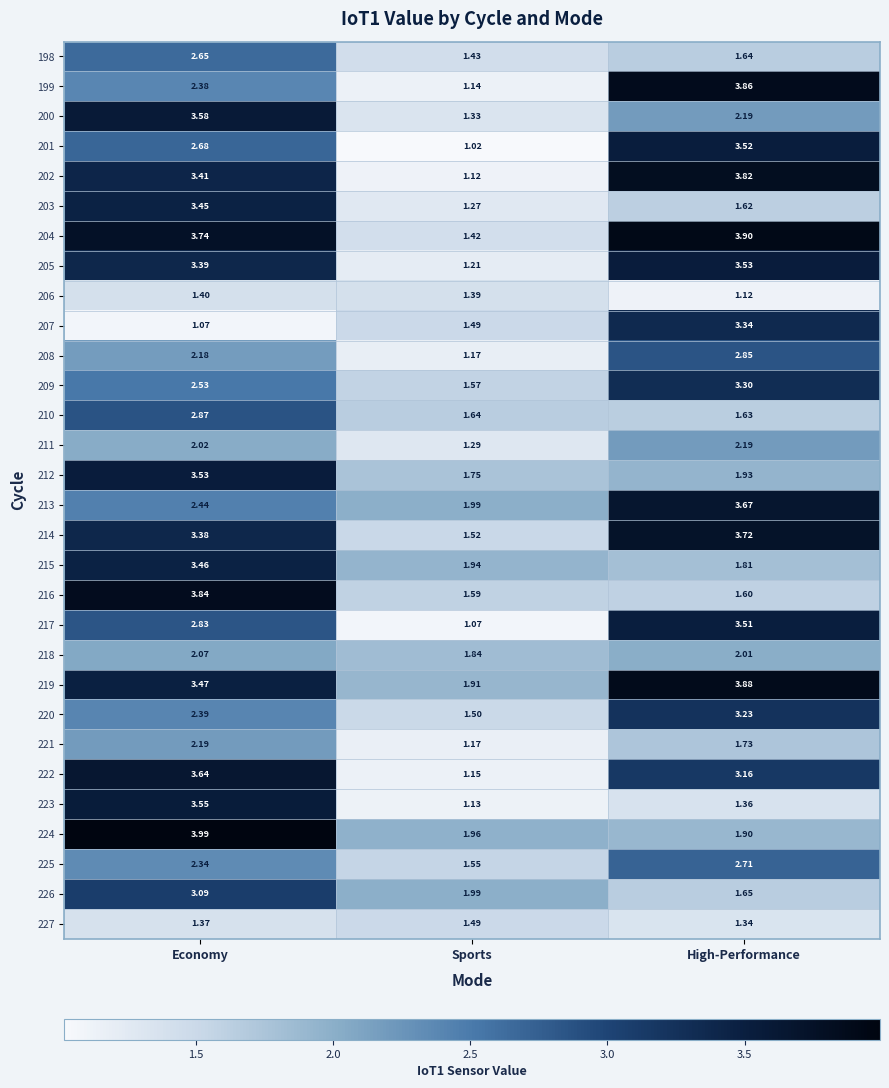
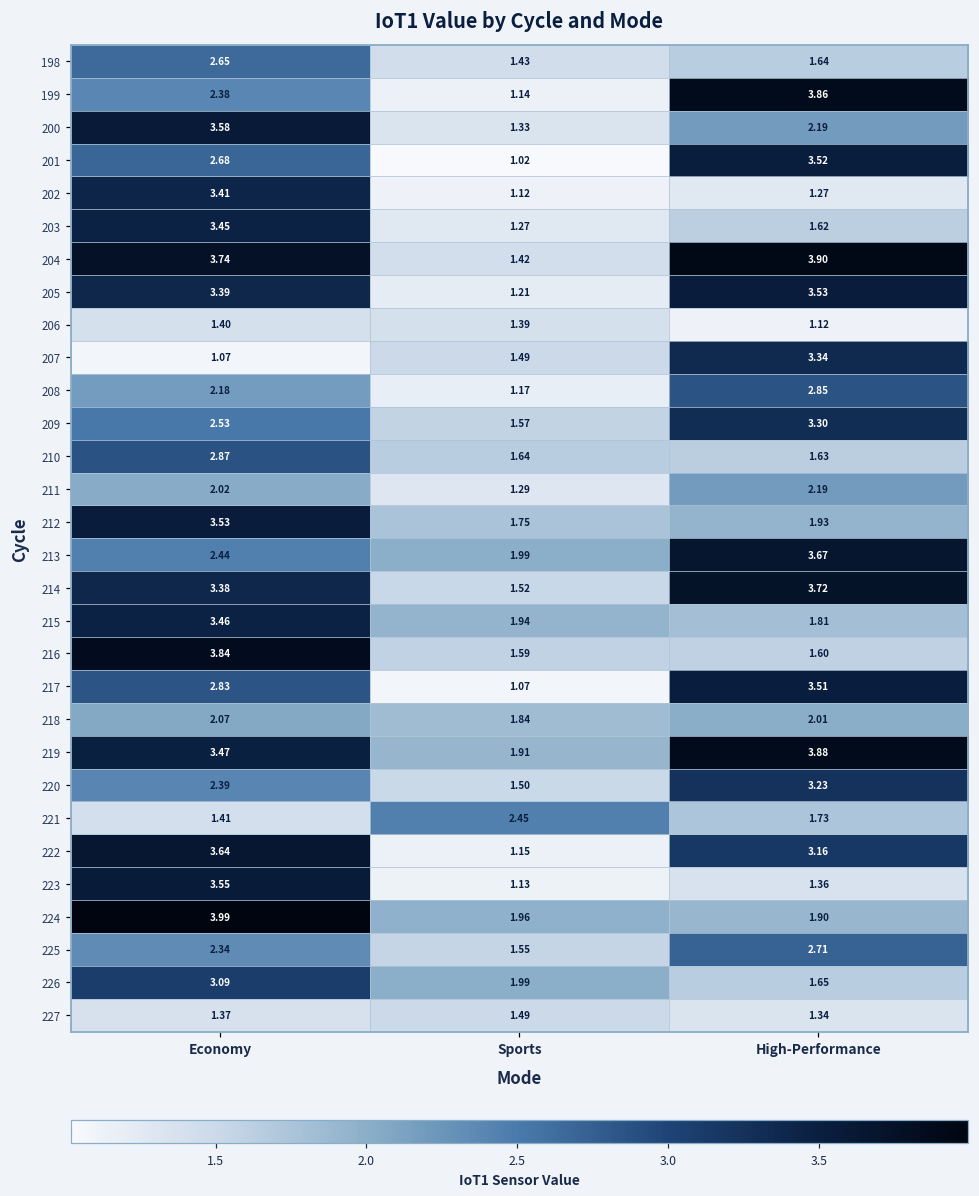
202, High-Performance: 3.82 -> 1.27
221, Economy: 2.19 -> 1.41
221, Sports: 1.17 -> 2.45
